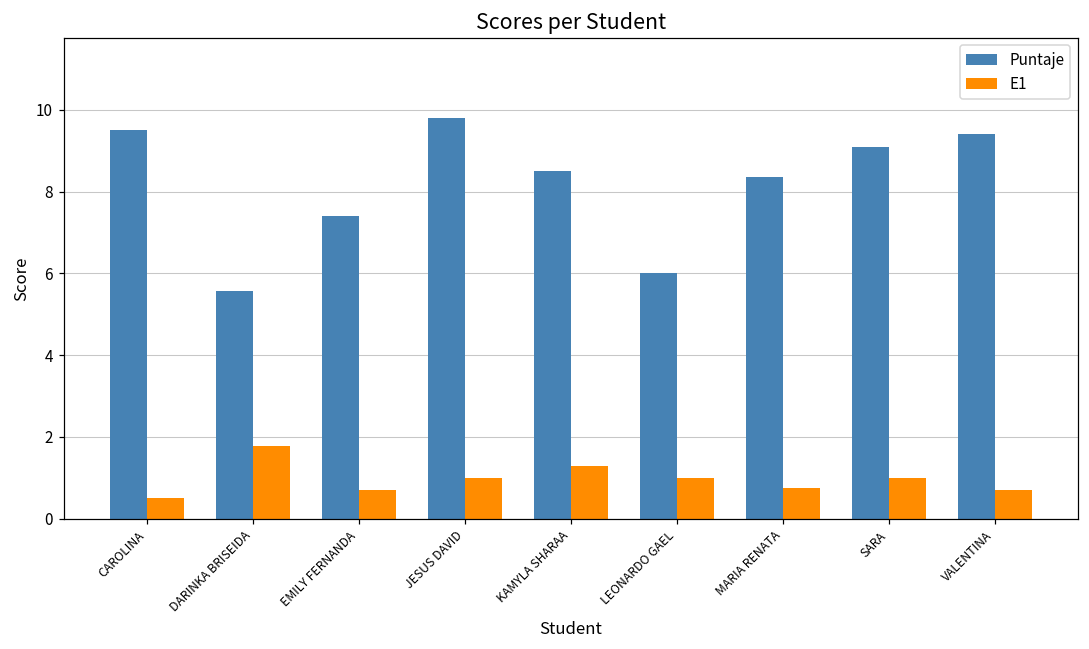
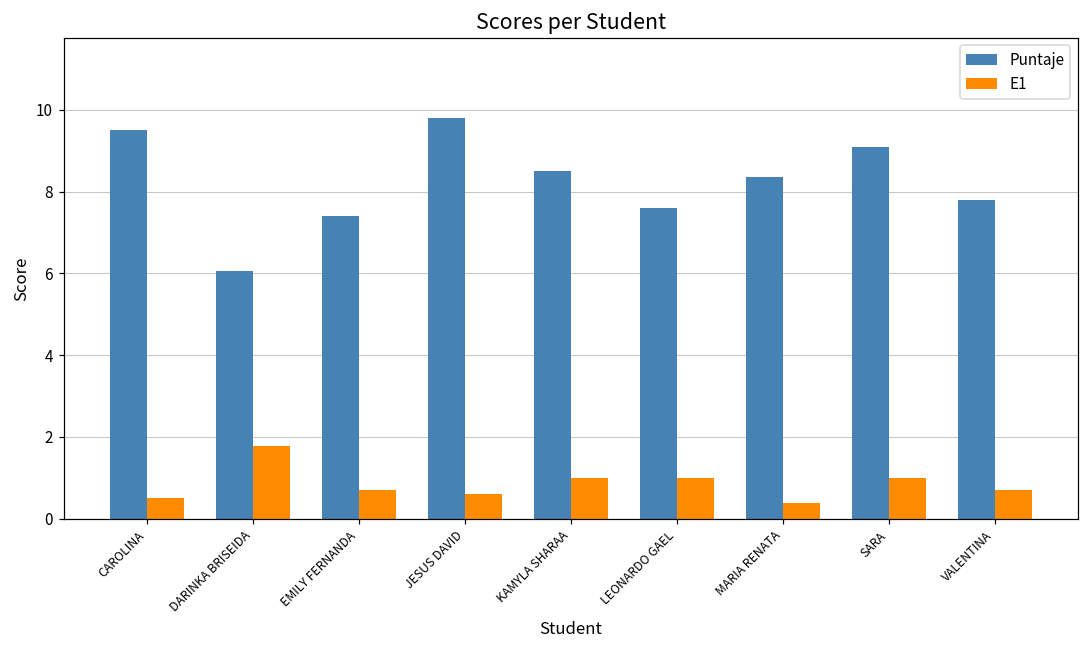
Puntaje, DARINKA BRISEIDA: 5.6 -> 6.1
E1, JESUS DAVID: 1.0 -> 0.6
E1, KAMYLA SHARAA: 1.3 -> 1.0
Puntaje, LEONARDO GAEL: 6.0 -> 7.6
E1, MARIA RENATA: 0.8 -> 0.4
Puntaje, VALENTINA: 9.4 -> 7.8
